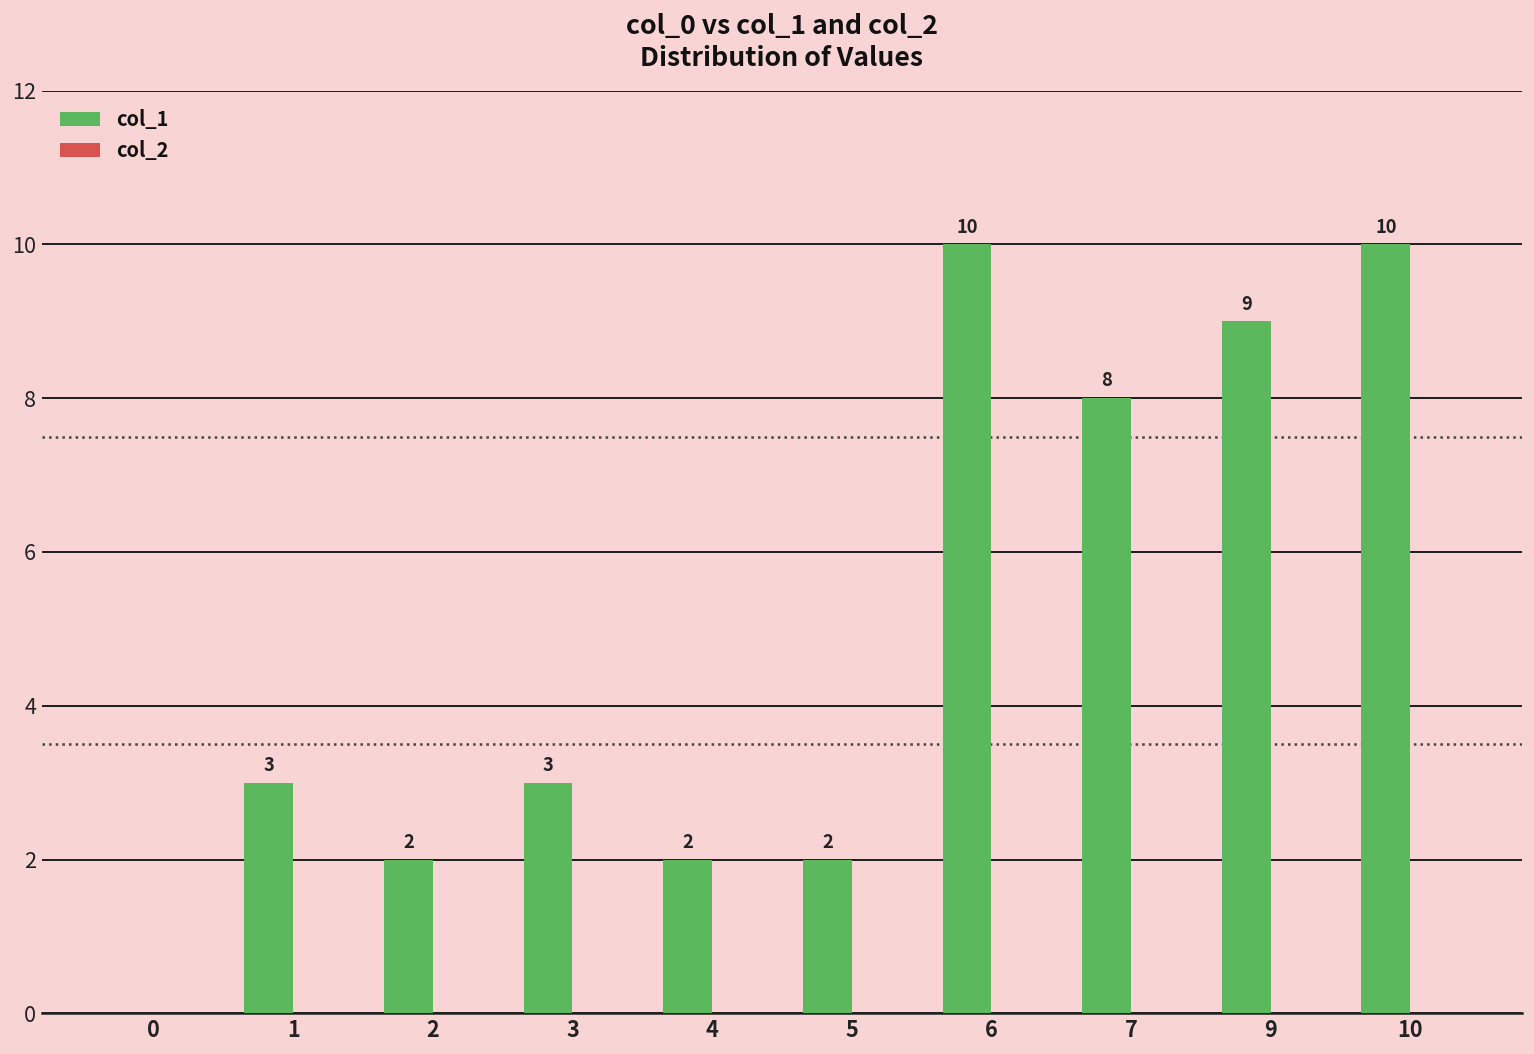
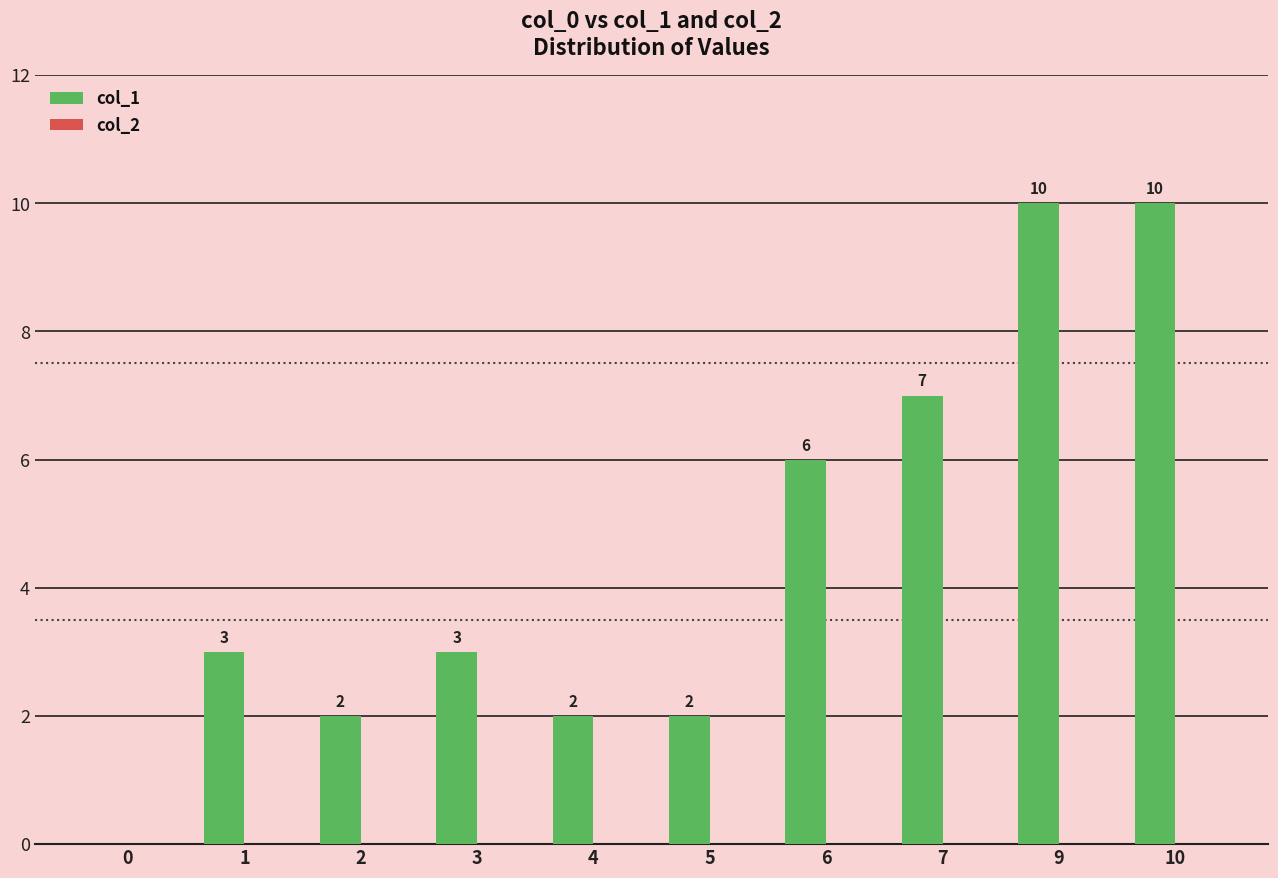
col_1, 6: 10 -> 6
col_1, 7: 8 -> 7
col_1, 9: 9 -> 10
